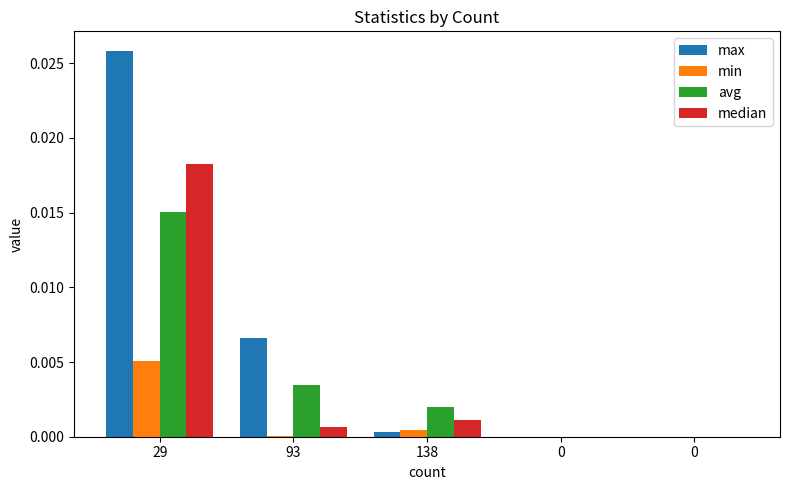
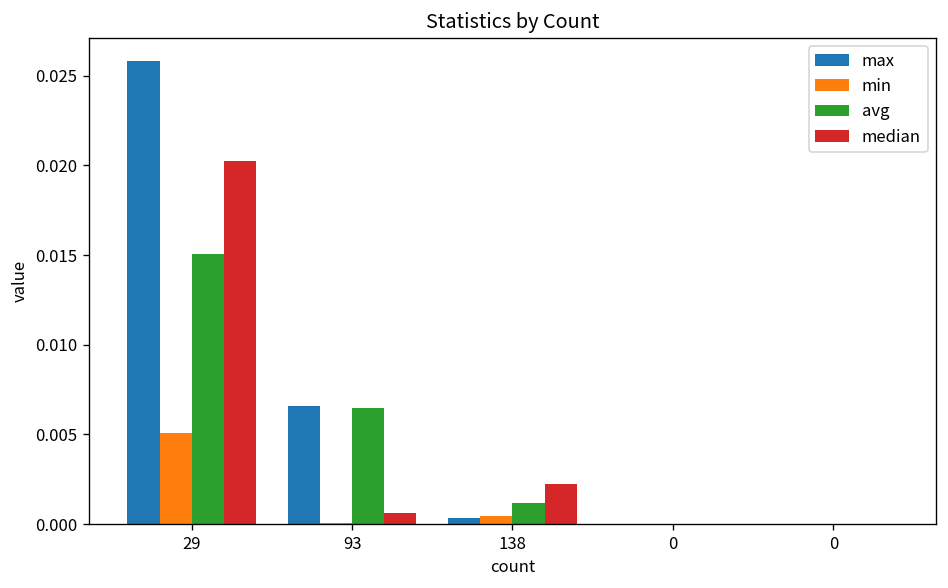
median, 29: 0.0182 -> 0.0202
avg, 93: 0.0035 -> 0.0065
avg, 138: 0.0020 -> 0.0012
median, 138: 0.0011 -> 0.0022
